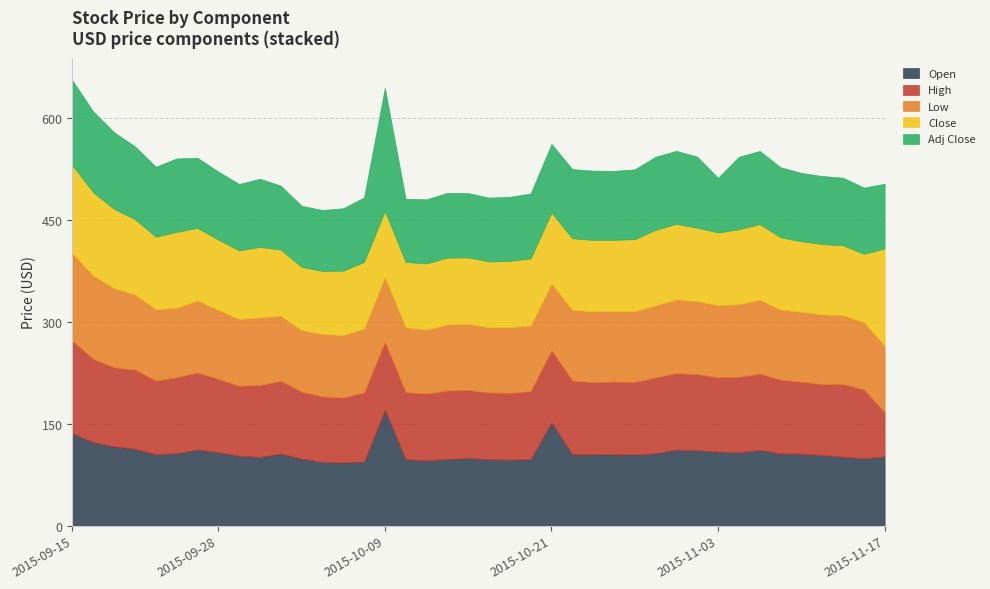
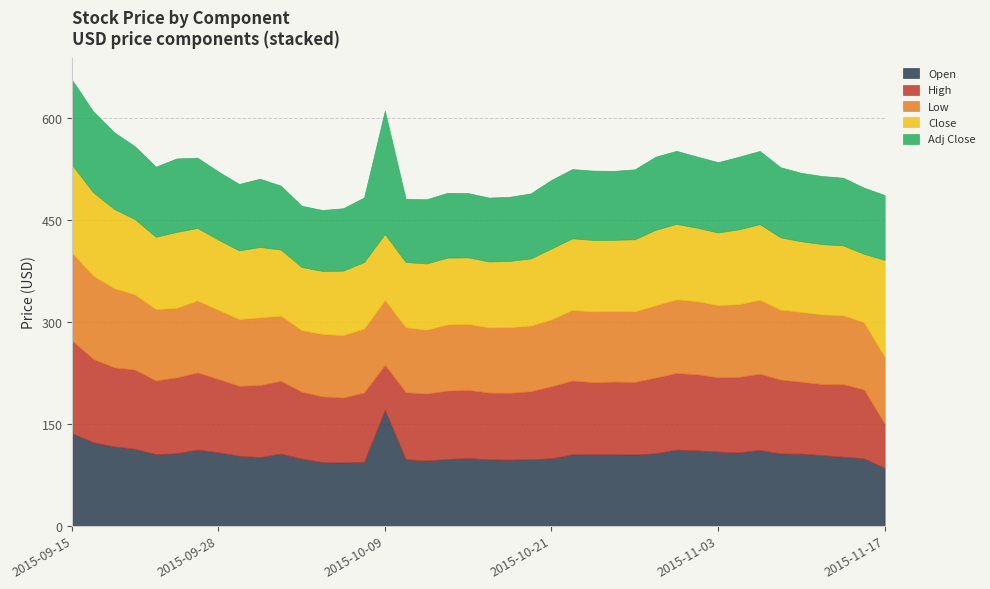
High, 2015-10-09: 100 -> 70
Open, 2015-10-21: 150 -> 100
Adj Close, 2015-11-03: 80 -> 100
Open, 2015-11-17: 100 -> 90
